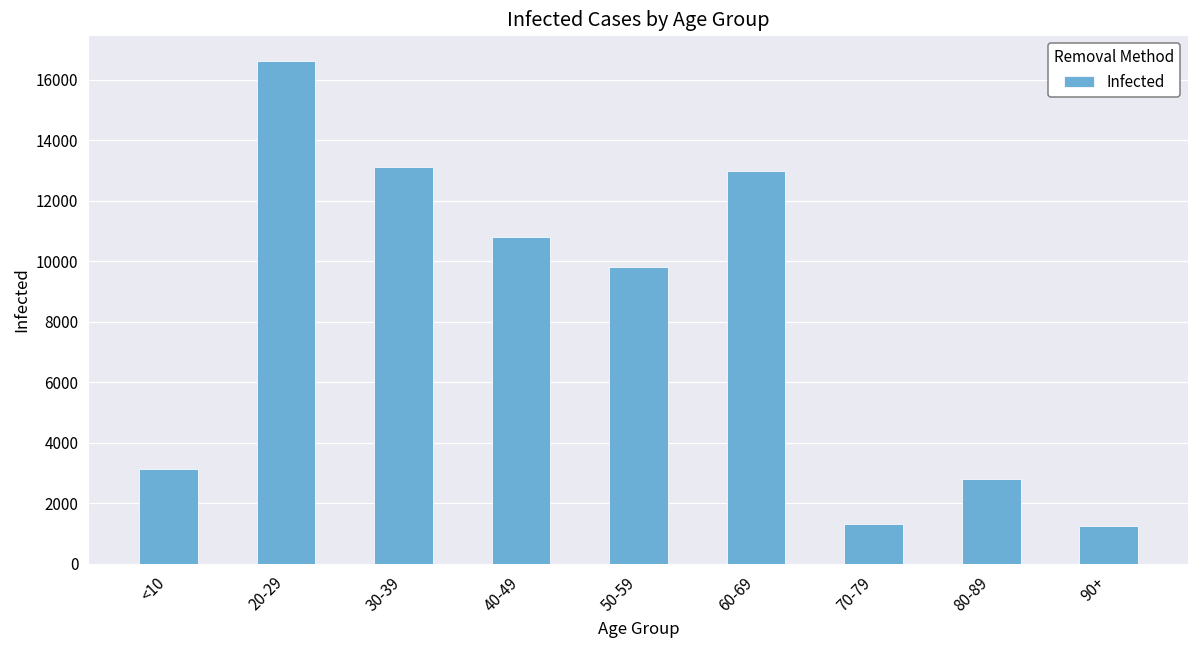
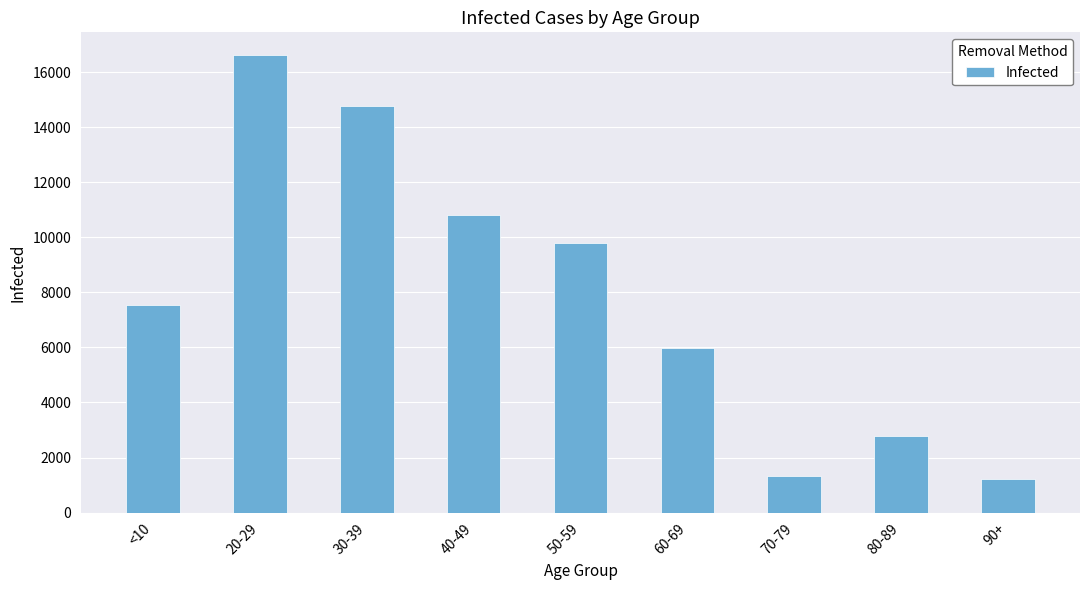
<10: 3100 -> 7500
30-39: 13100 -> 14800
60-69: 13000 -> 6000
